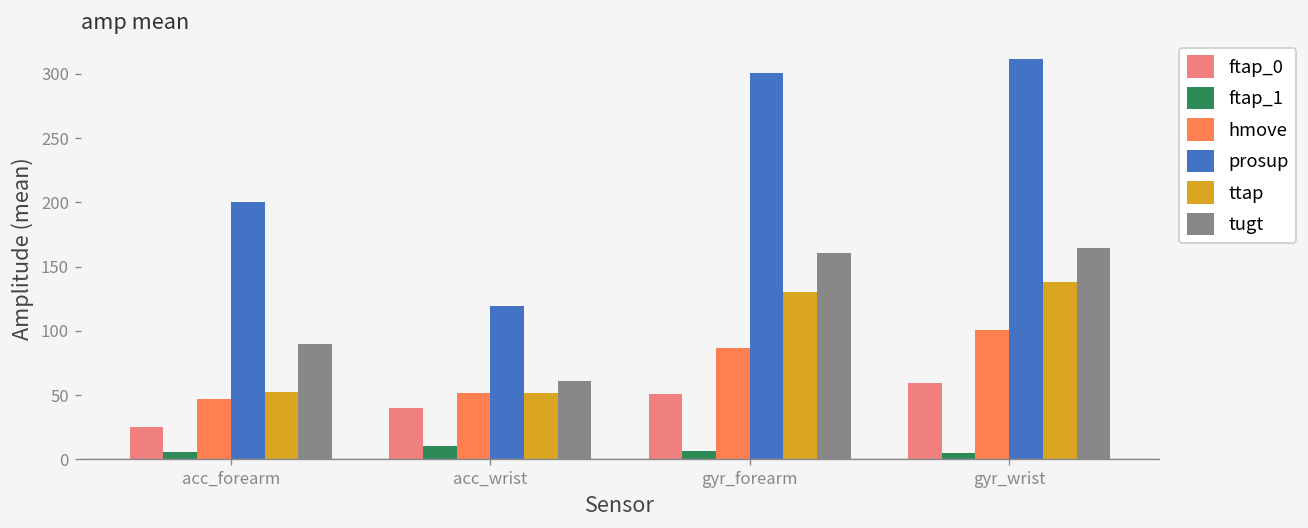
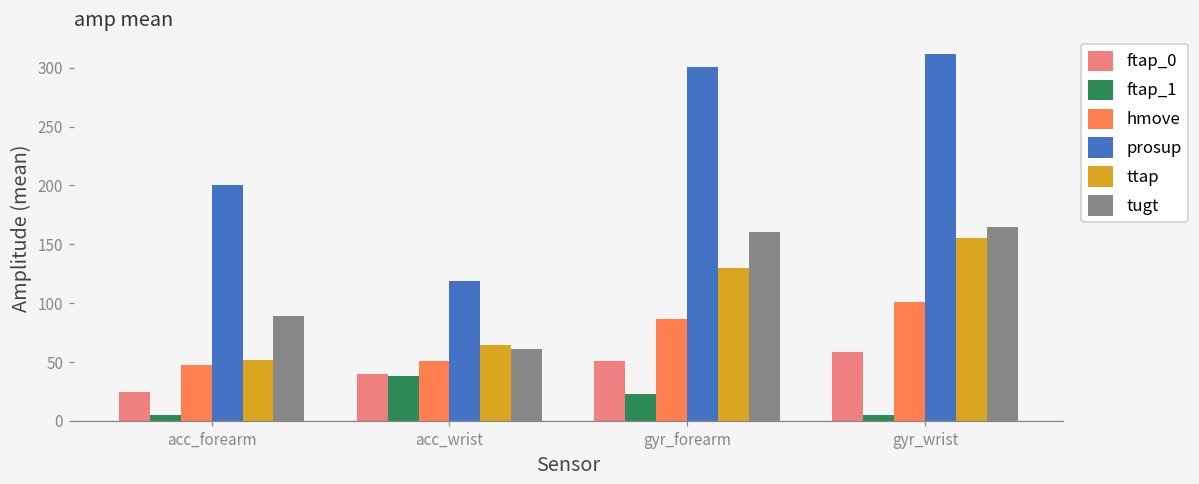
ftap_1, acc_wrist: 11 -> 38
ttap, acc_wrist: 52 -> 65
ftap_1, gyr_forearm: 6 -> 23
ttap, gyr_wrist: 138 -> 155
